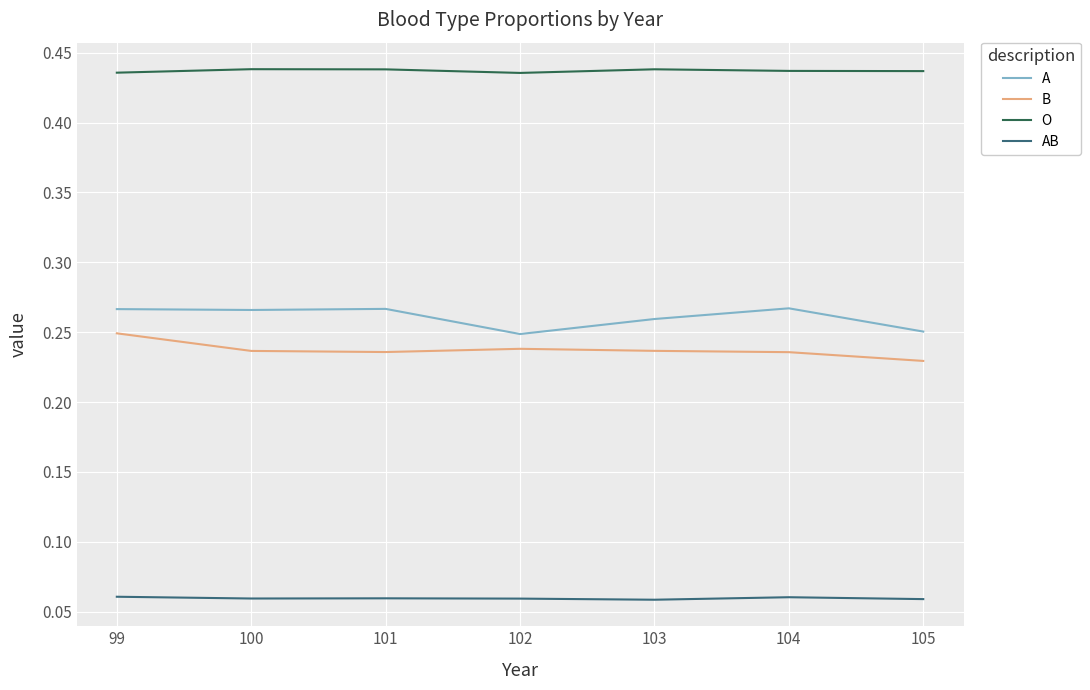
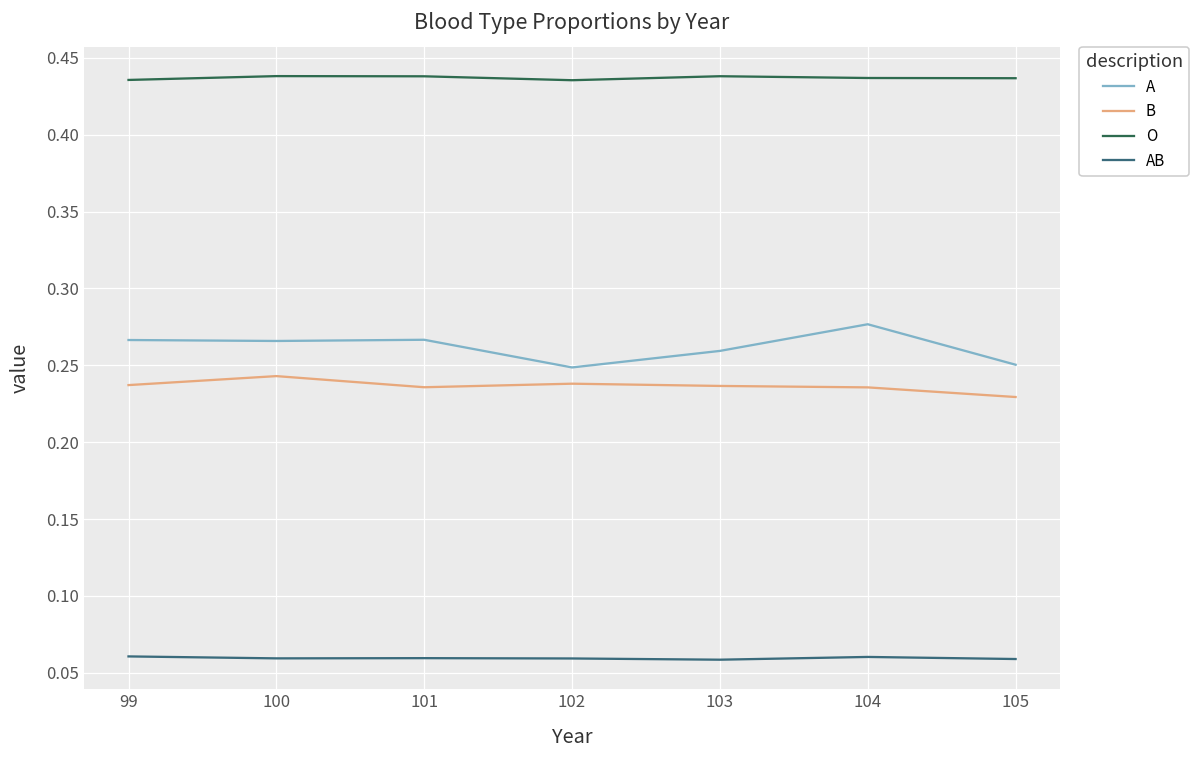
B, 99: 0.249 -> 0.237
B, 100: 0.237 -> 0.243
A, 104: 0.267 -> 0.277
